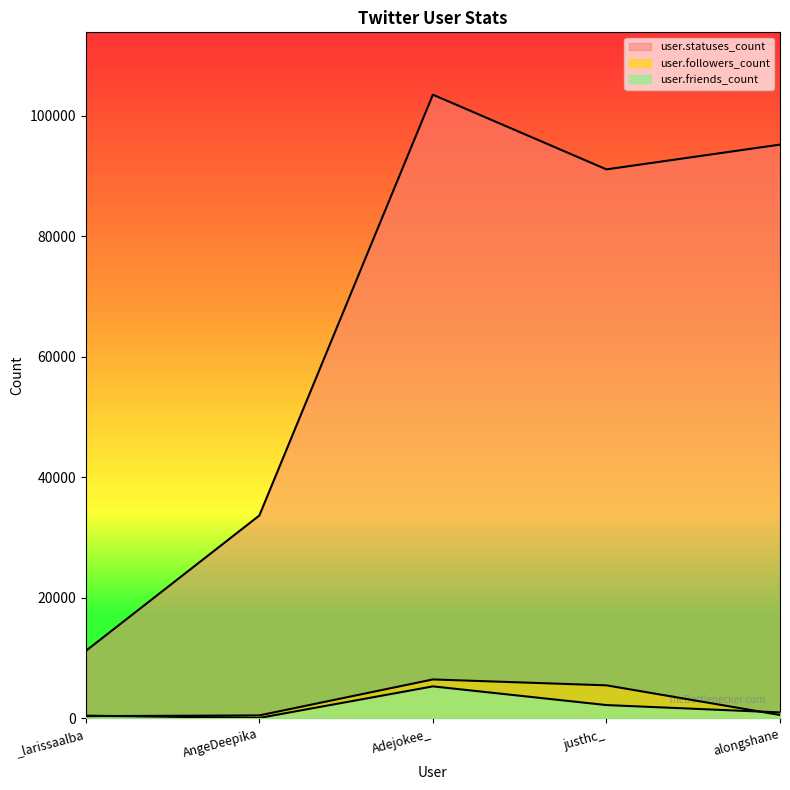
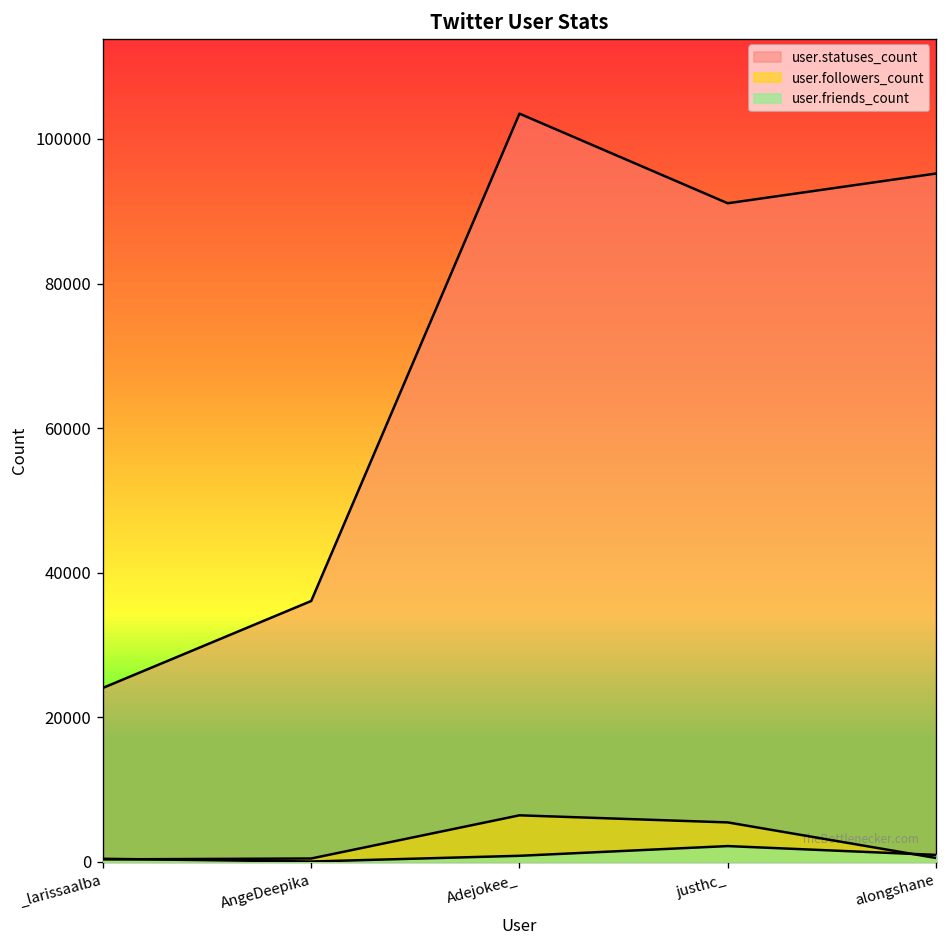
user.statuses_count, _larissaalba: 11000 -> 24000
user.statuses_count, AngeDeepika: 34000 -> 36000
user.friends_count, Adejokee_: 5000 -> 1000
